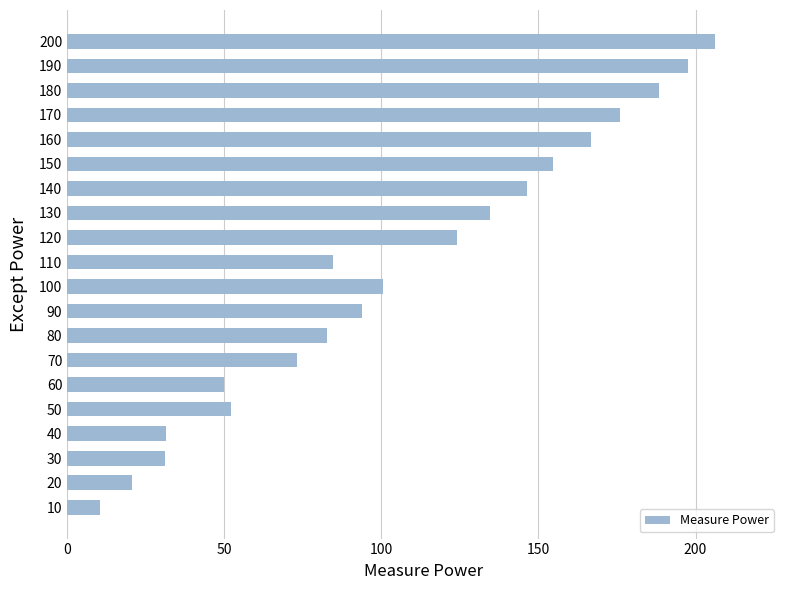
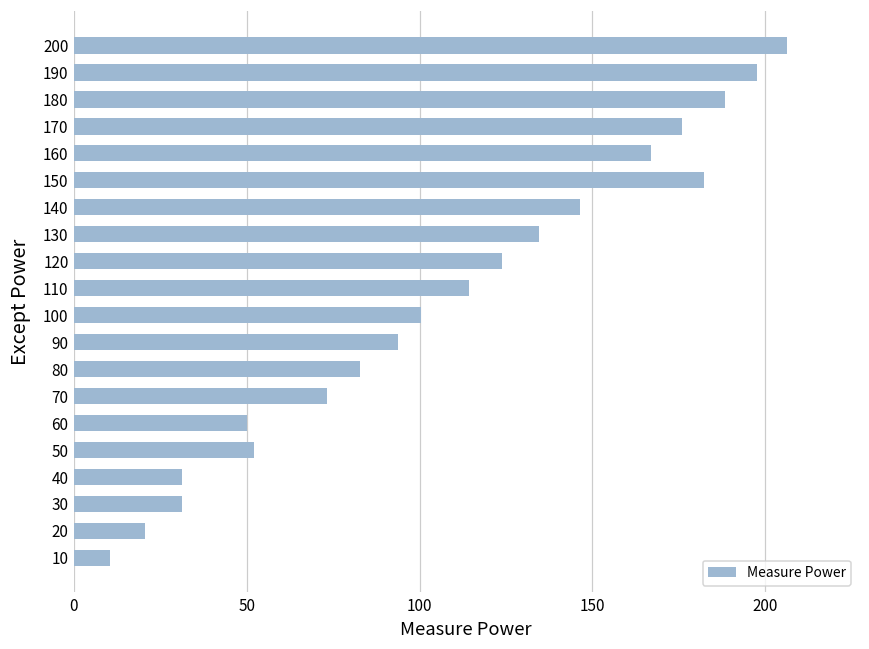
150: 155 -> 182
110: 85 -> 114
